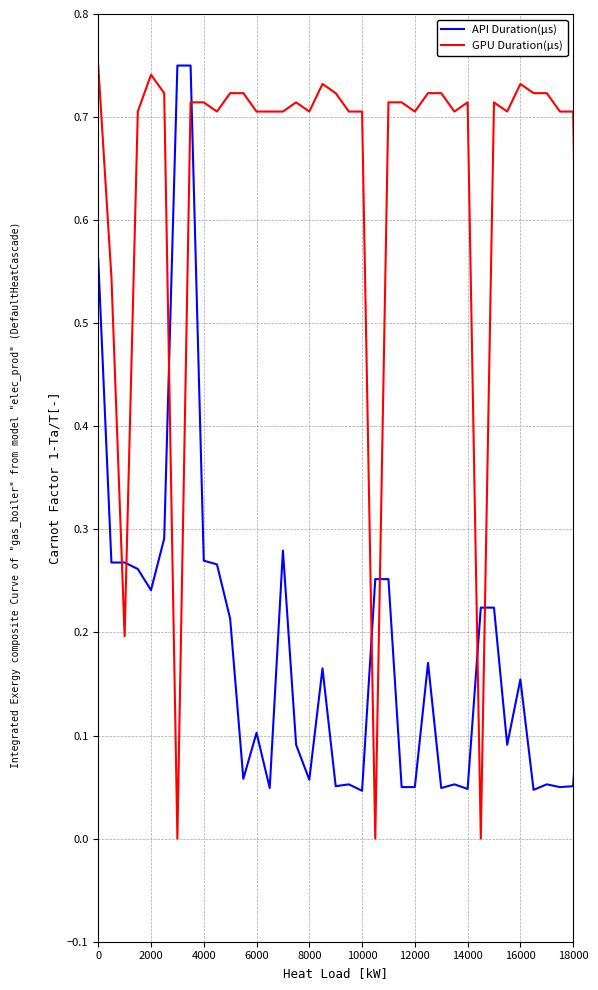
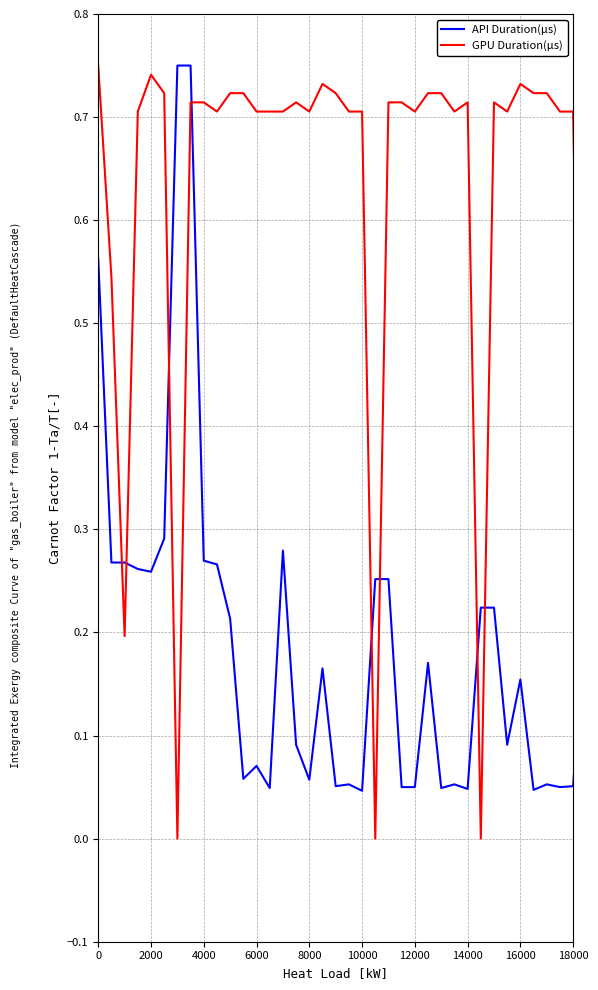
API Duration(μs), 2000: 0.241 -> 0.259
API Duration(μs), 6000: 0.103 -> 0.071
